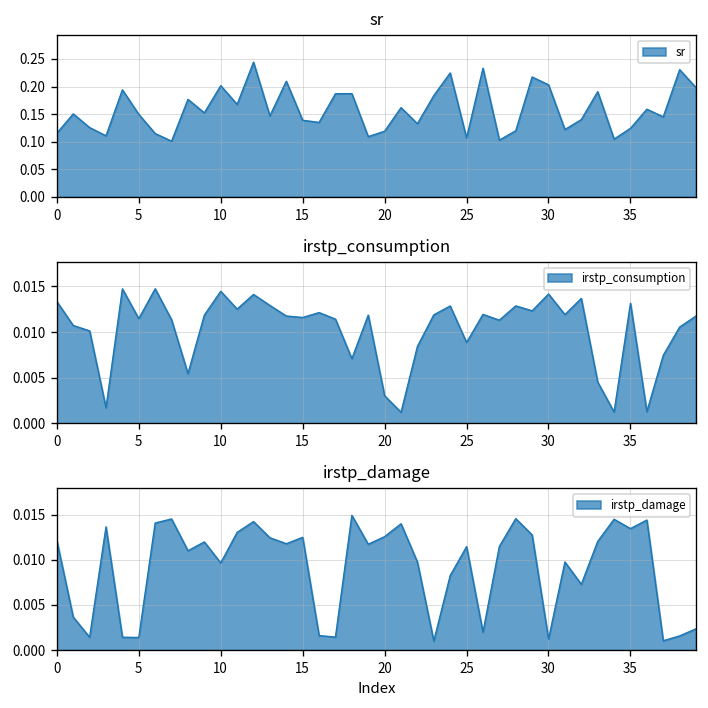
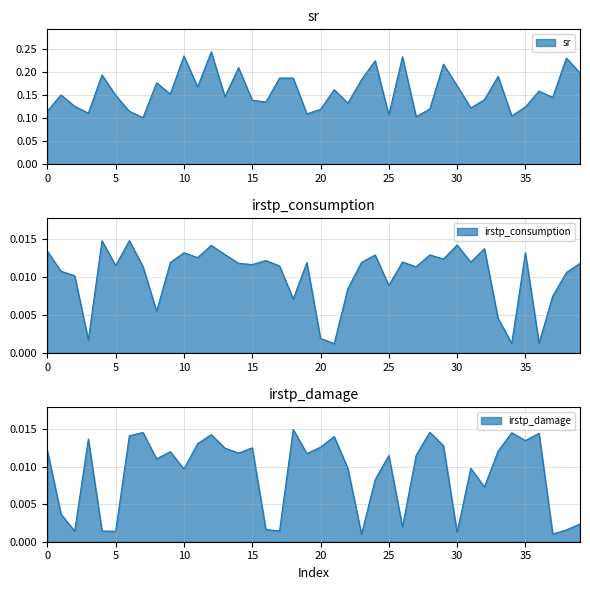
sr, 10: 0.20 -> 0.24
sr, 30: 0.20 -> 0.17
irstp_consumption, 10: 0.014 -> 0.013
irstp_consumption, 20: 0.003 -> 0.002
